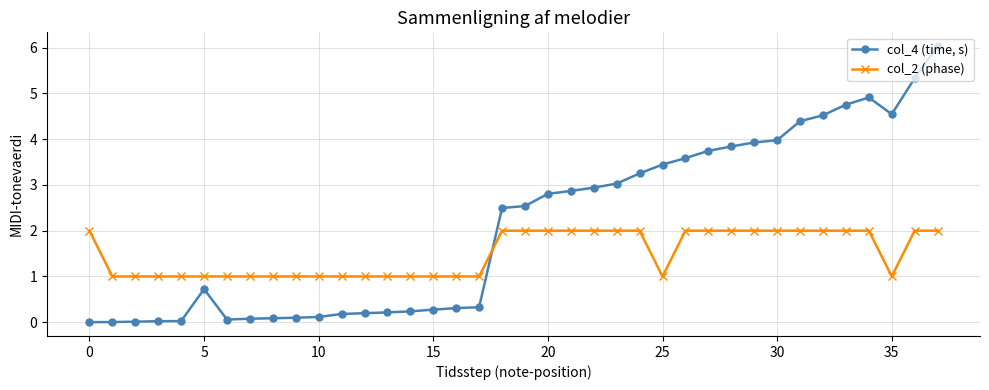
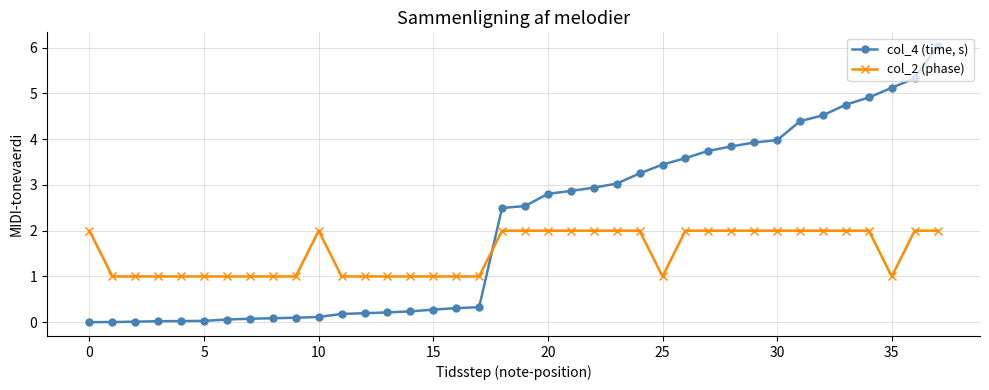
col_4 (time, s), 5: 0.7 -> 0.0
col_2 (phase), 10: 1 -> 2
col_4 (time, s), 35: 4.5 -> 5.1
